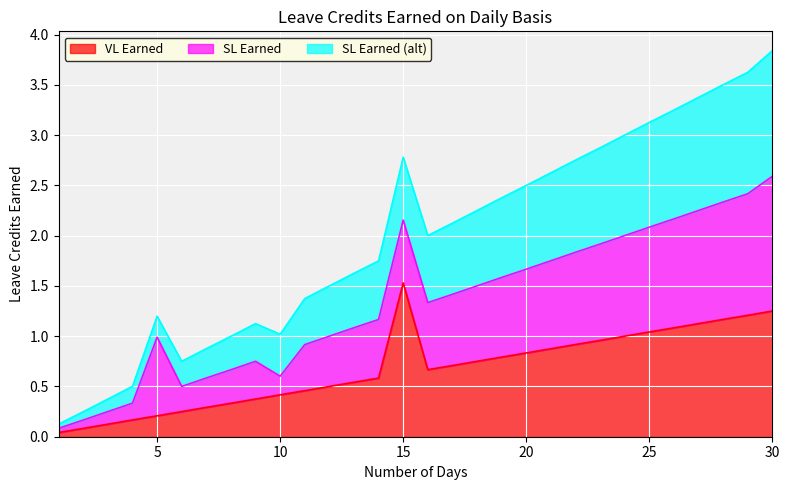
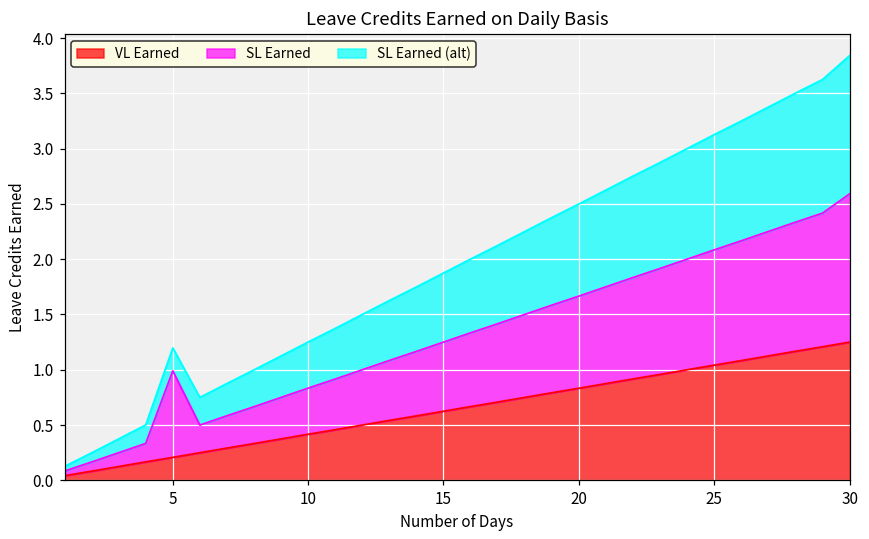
SL Earned, 10: 0.19 -> 0.42
VL Earned, 15: 1.53 -> 0.63
